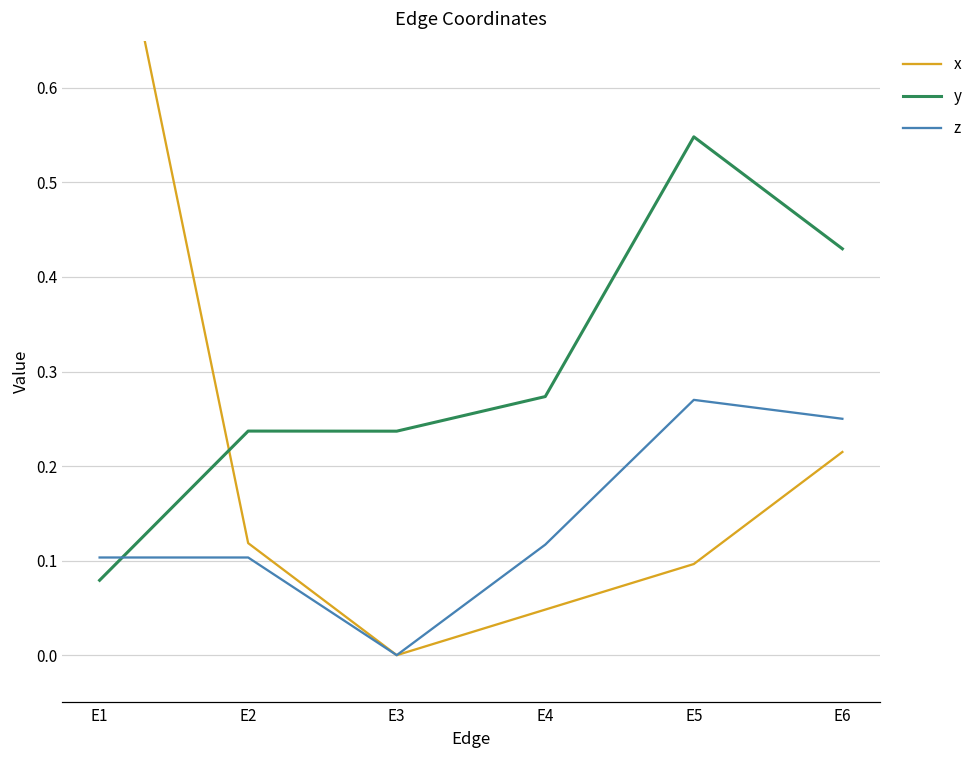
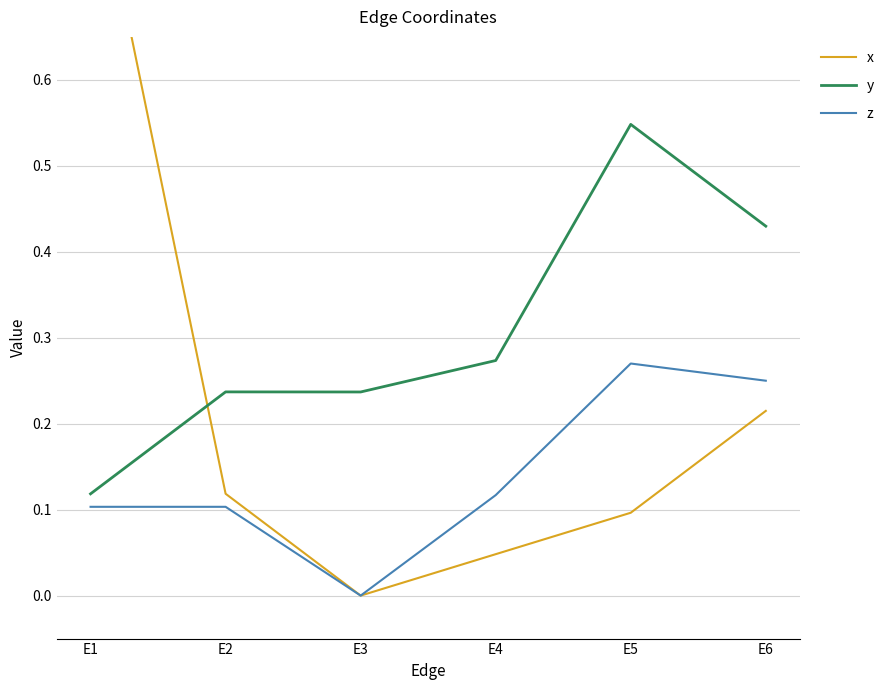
y, E1: 0.08 -> 0.12
